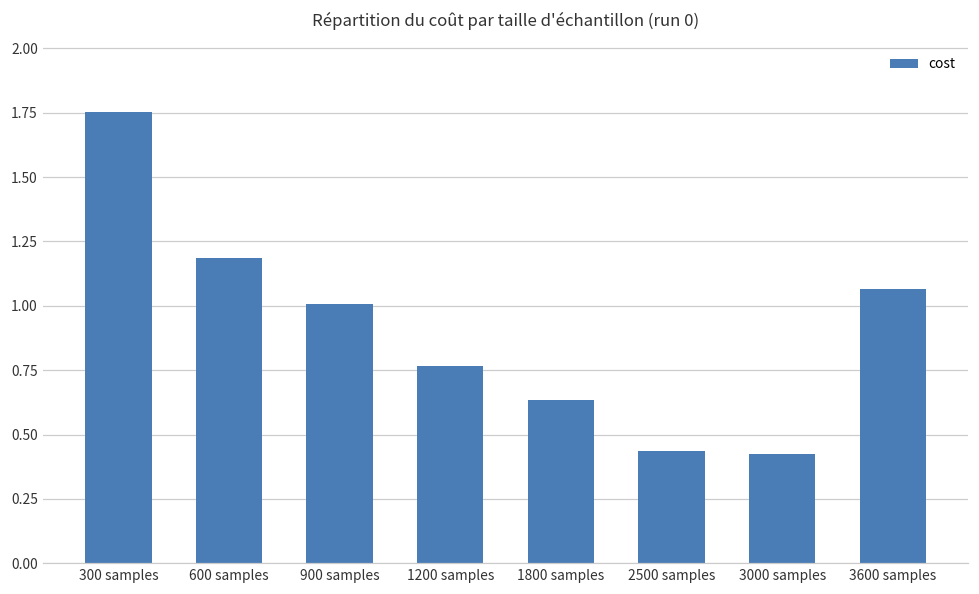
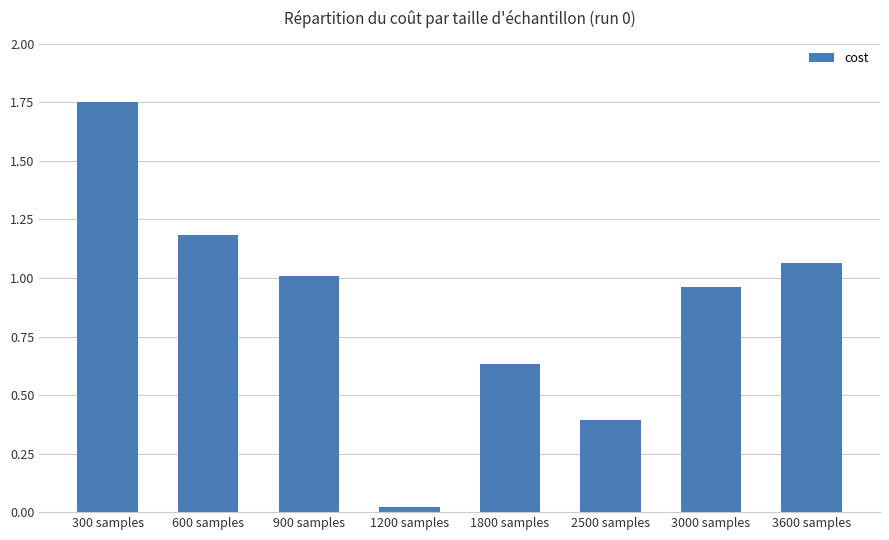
1200 samples: 0.76 -> 0.02
2500 samples: 0.44 -> 0.39
3000 samples: 0.43 -> 0.96
